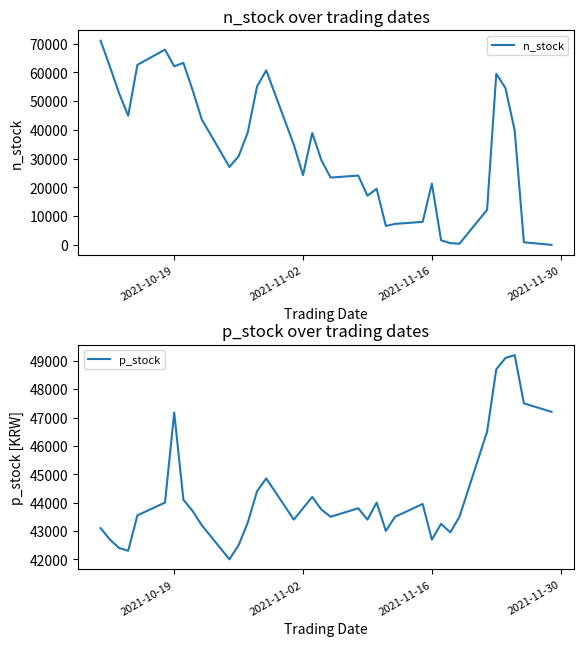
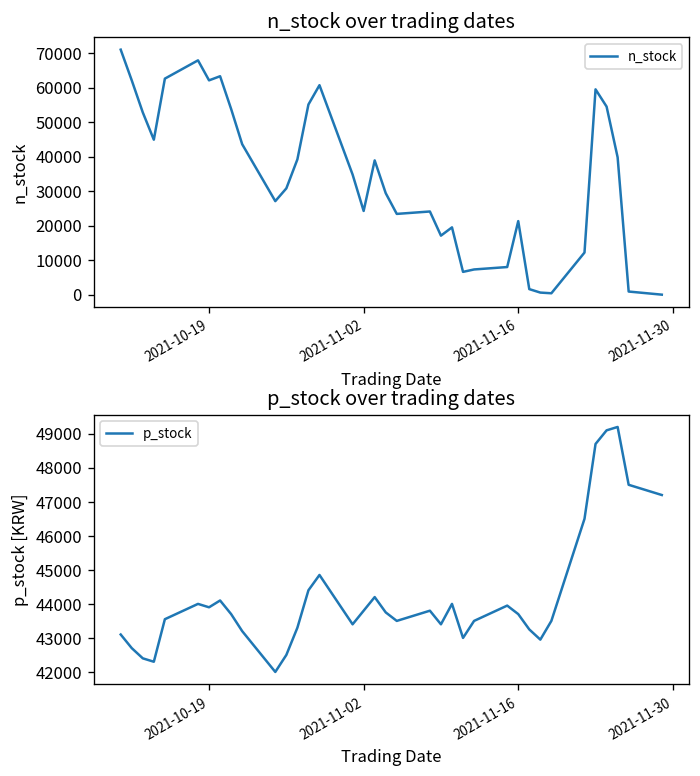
p_stock over trading dates, 2021-10-19: 47200 -> 43900
p_stock over trading dates, 2021-11-16: 42700 -> 43700
